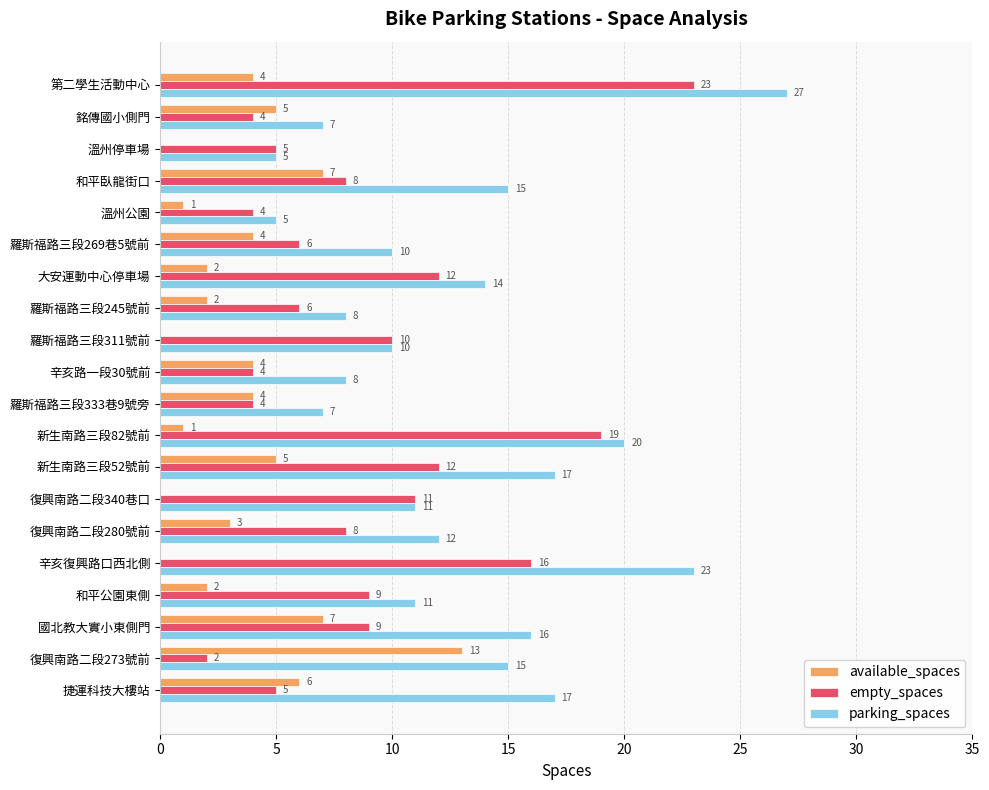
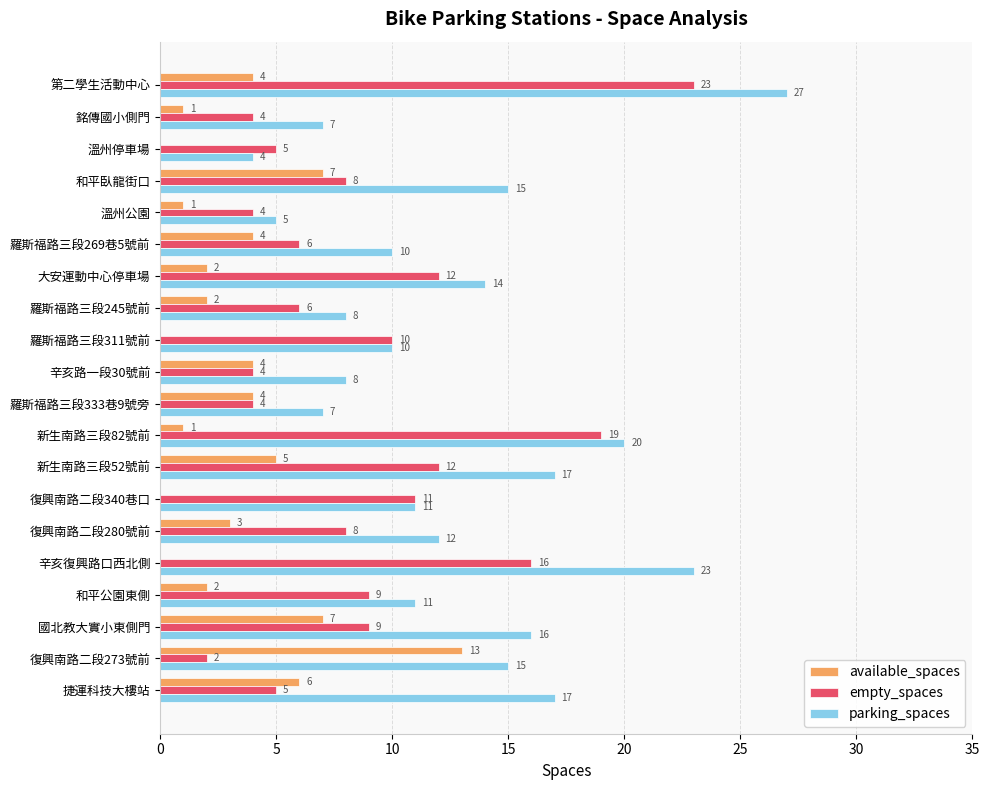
available_spaces, 銘傳國小側門: 5 -> 1
parking_spaces, 溫州停車場: 5 -> 4
